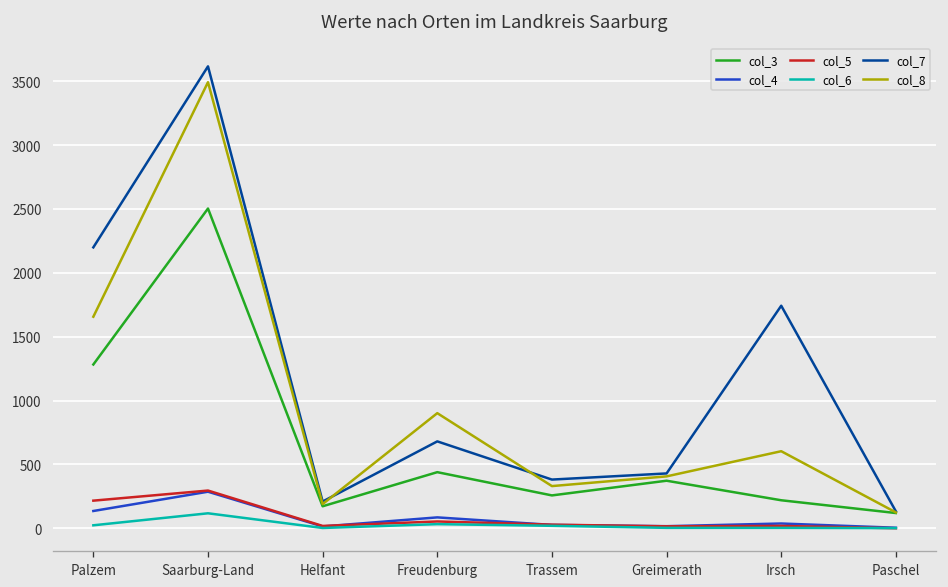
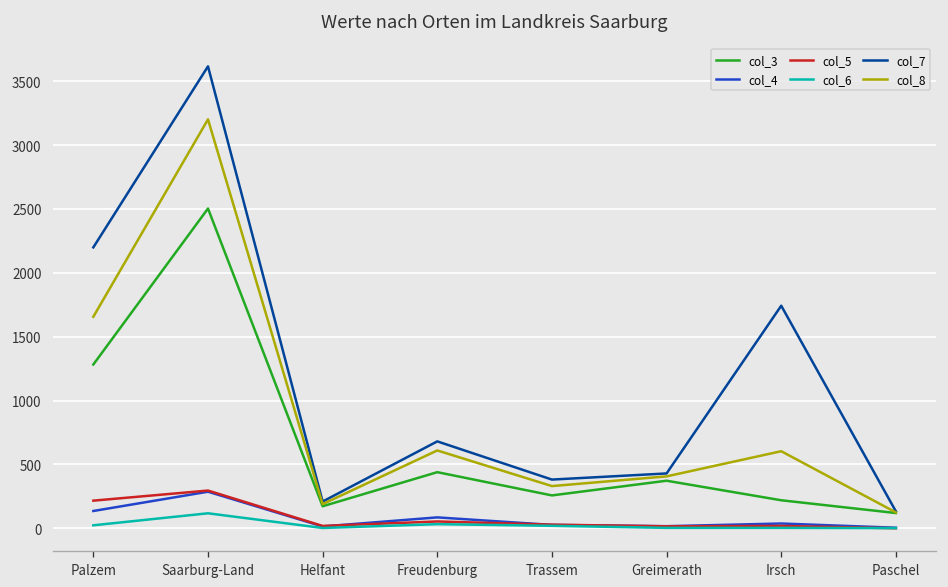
col_8, Saarburg-Land: 3490 -> 3200
col_8, Freudenburg: 900 -> 610
